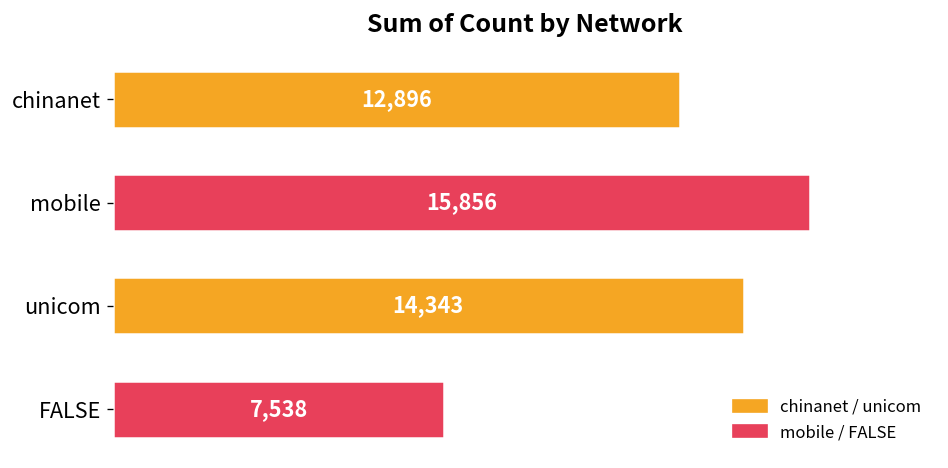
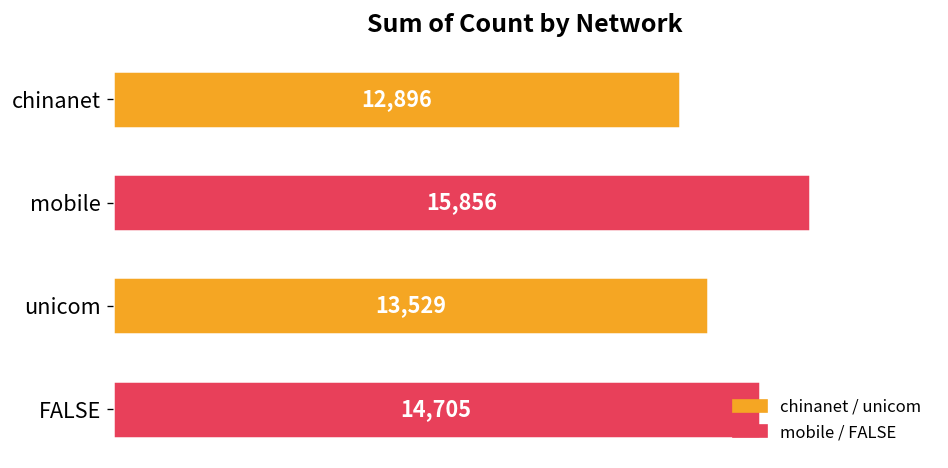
unicom: 14,343 -> 13,529
FALSE: 7,538 -> 14,705
